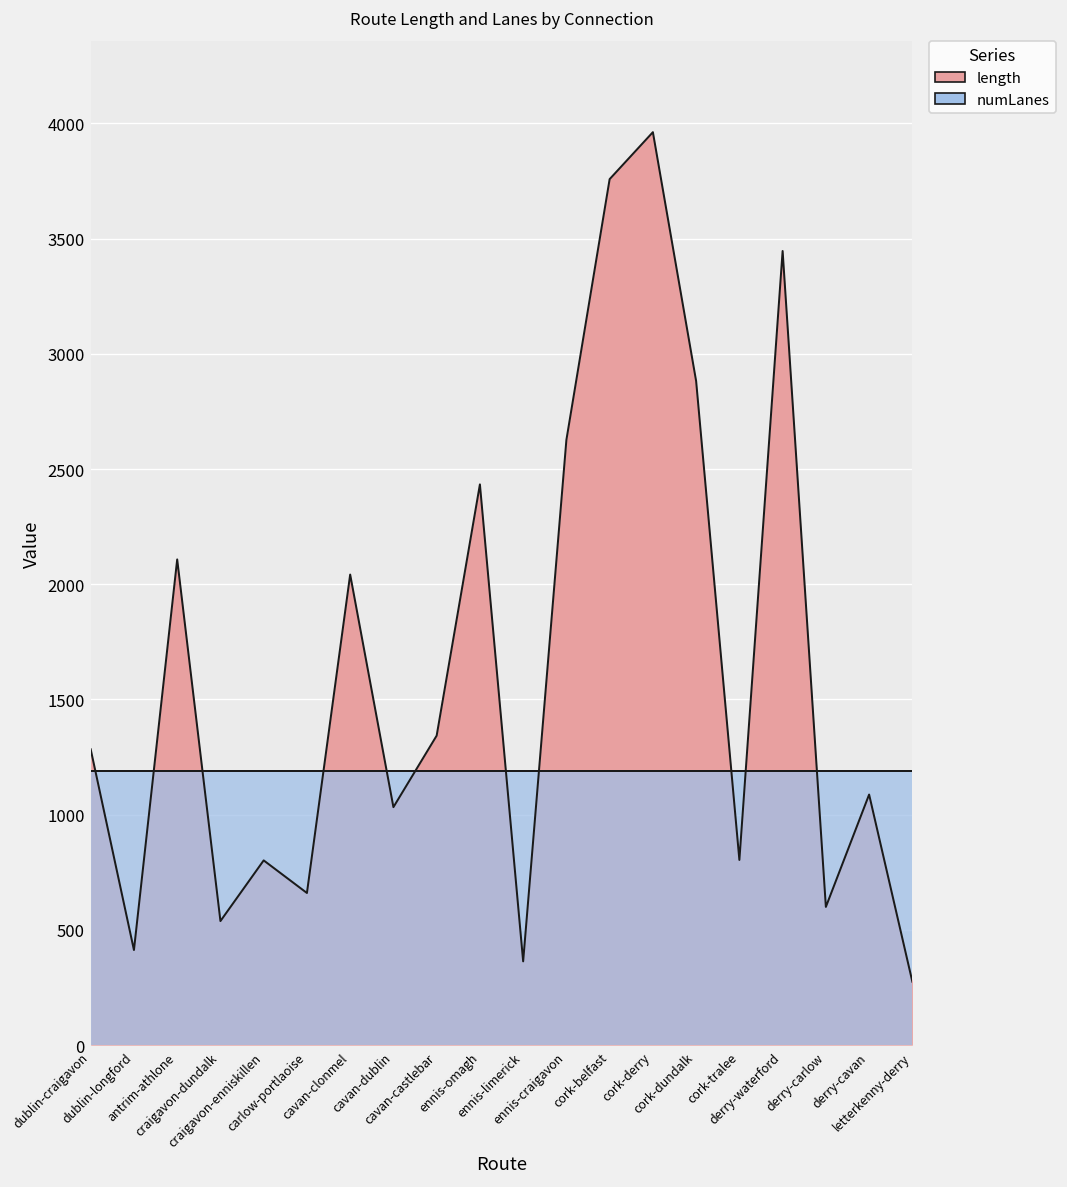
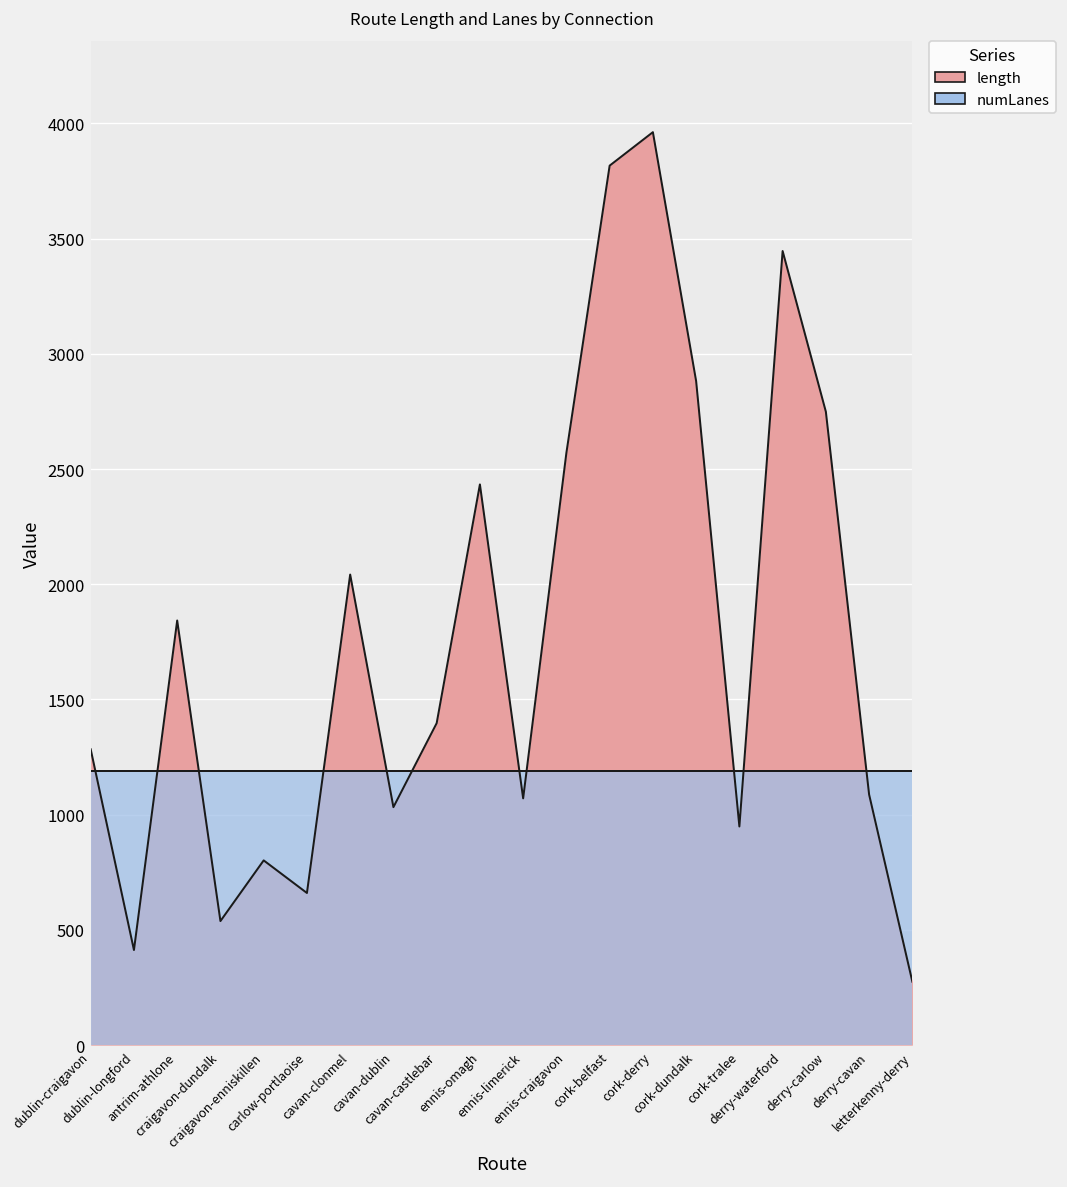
length, antrim-athlone: 2110 -> 1840
length, cavan-castlebar: 1340 -> 1400
length, ennis-limerick: 360 -> 1070
length, ennis-craigavon: 2630 -> 2570
length, cork-belfast: 3760 -> 3820
length, cork-tralee: 800 -> 950
length, derry-carlow: 600 -> 2750
